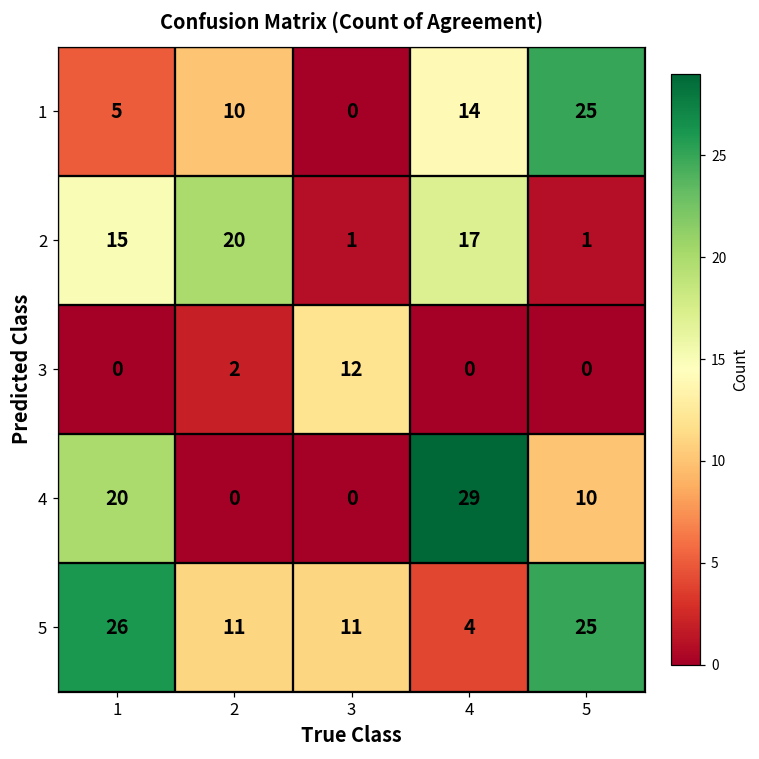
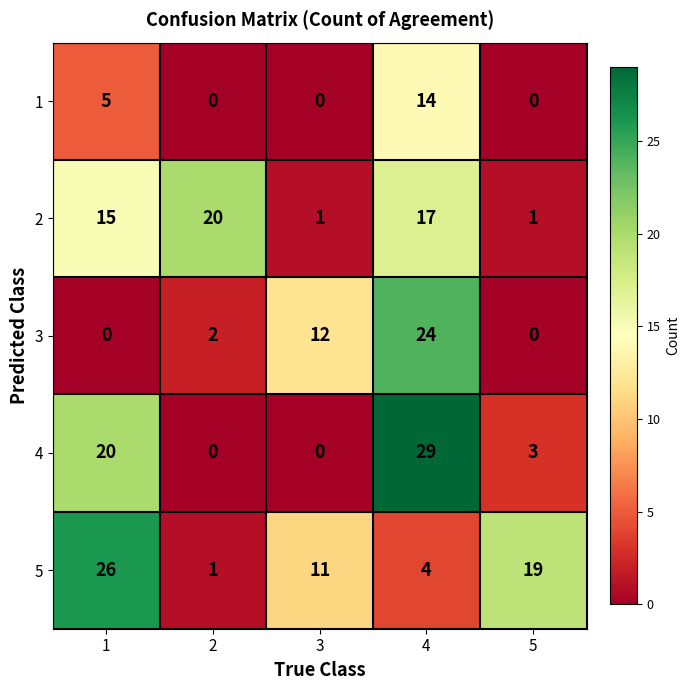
1, 2: 10 -> 0
1, 5: 25 -> 0
3, 4: 0 -> 24
4, 5: 10 -> 3
5, 2: 11 -> 1
5, 5: 25 -> 19
